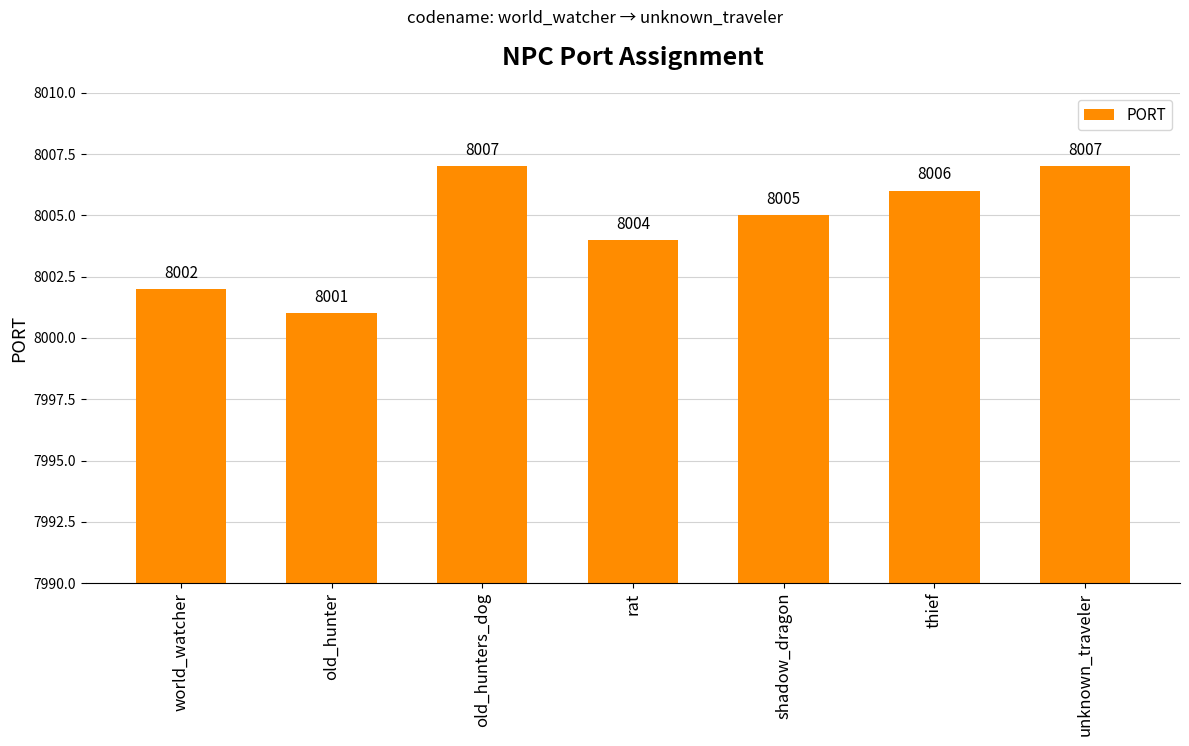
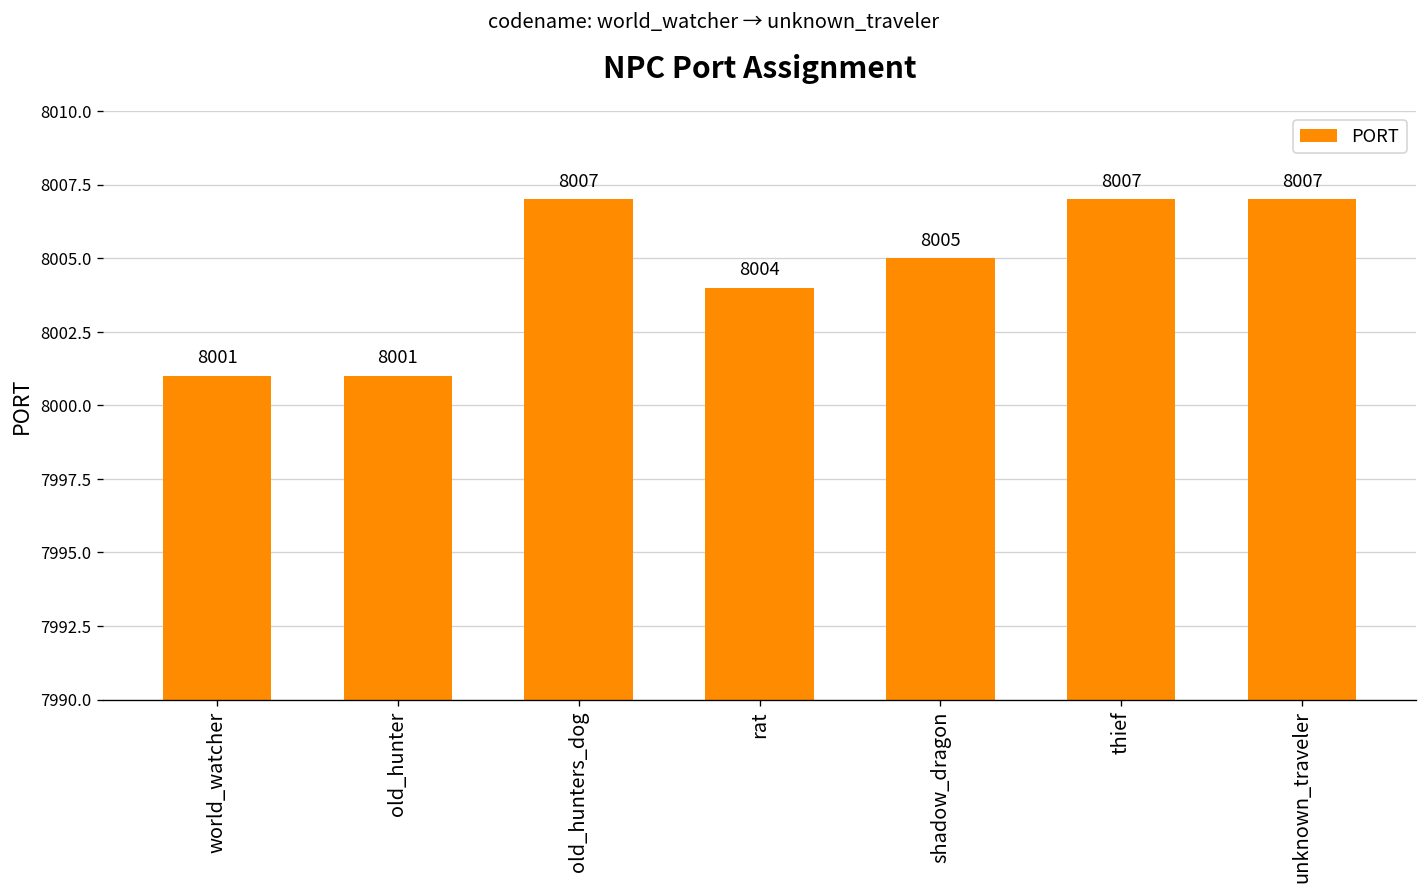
world_watcher: 8002 -> 8001
thief: 8006 -> 8007
